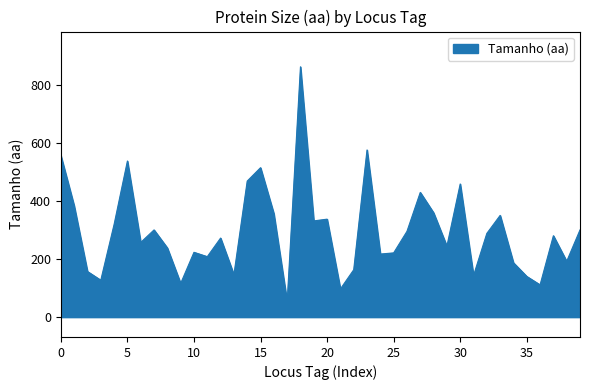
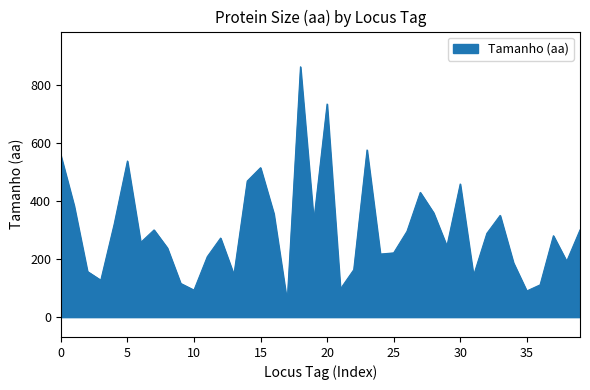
10: 220 -> 90
20: 340 -> 730
35: 140 -> 90
